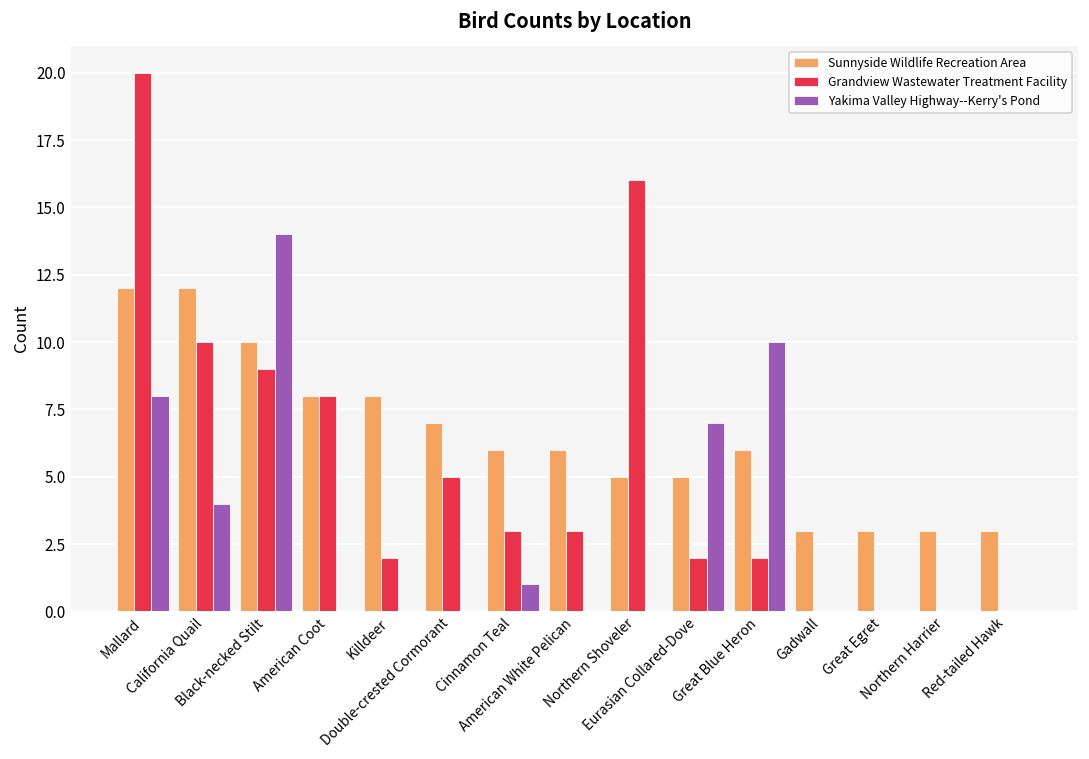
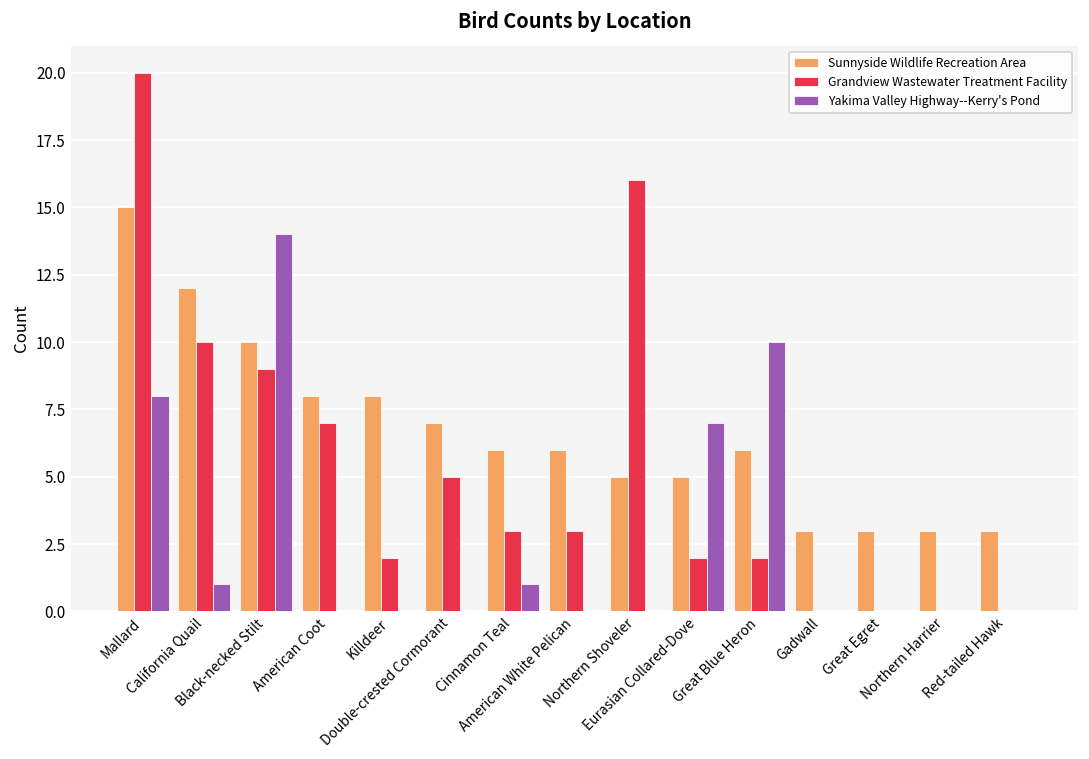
Sunnyside Wildlife Recreation Area, Mallard: 12 -> 15
Yakima Valley Highway--Kerry's Pond, California Quail: 4 -> 1
Grandview Wastewater Treatment Facility, American Coot: 8 -> 7
